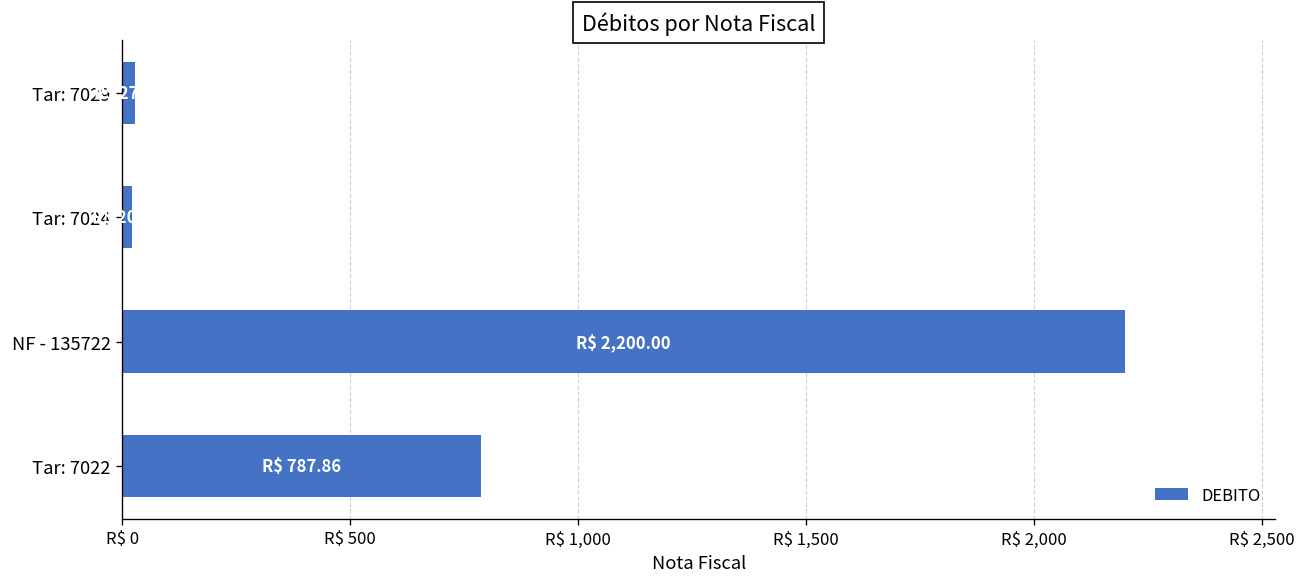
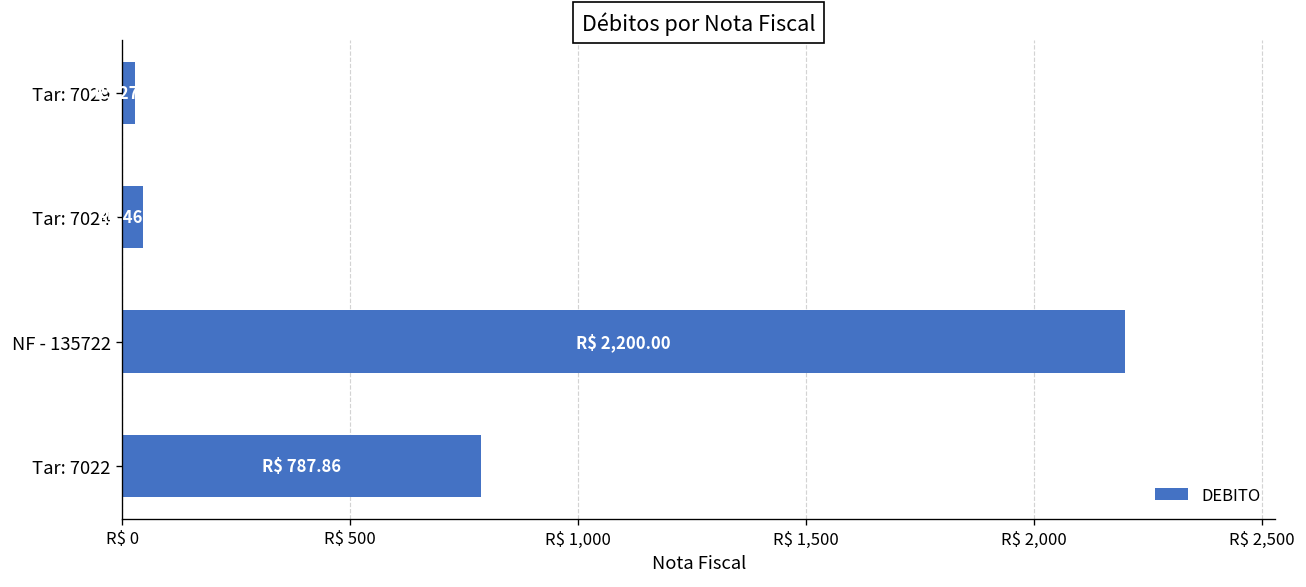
Tar: 7024: R$ 20 -> R$ 50
